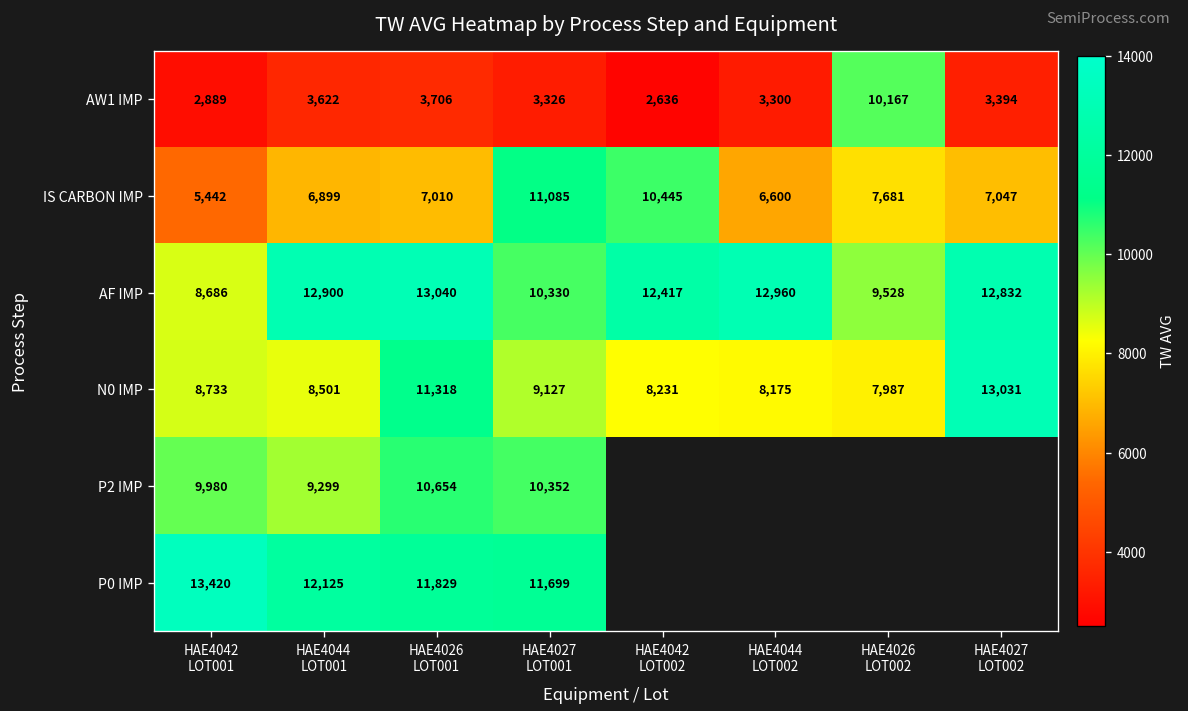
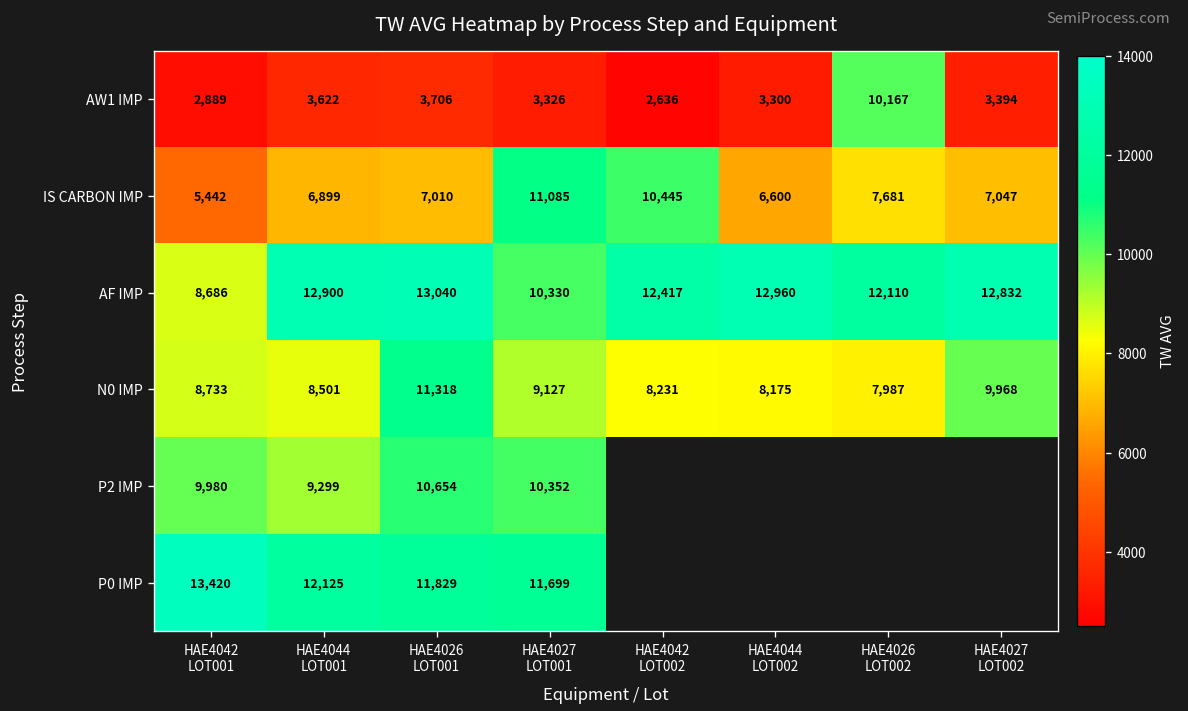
AF IMP, HAE4026 LOT002: 9,528 -> 12,110
N0 IMP, HAE4027 LOT002: 13,031 -> 9,968
